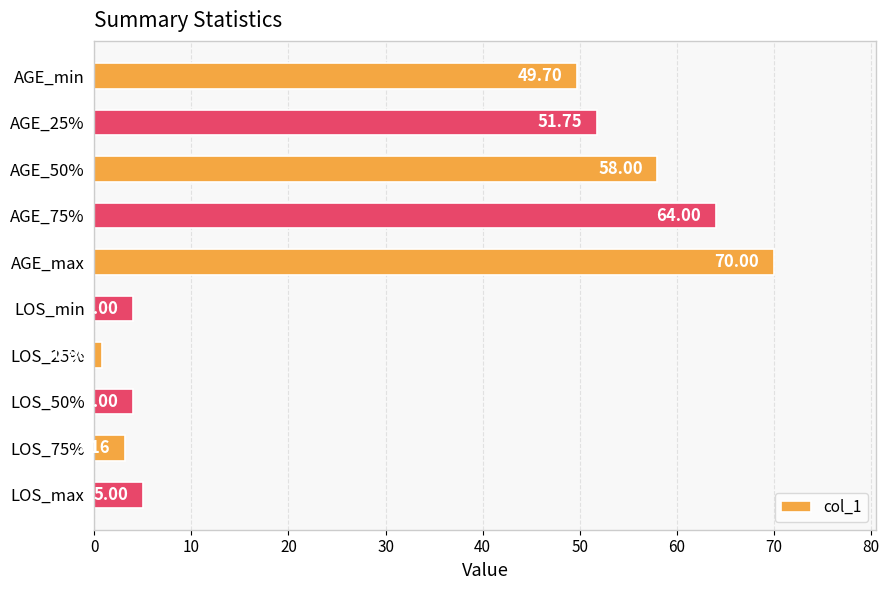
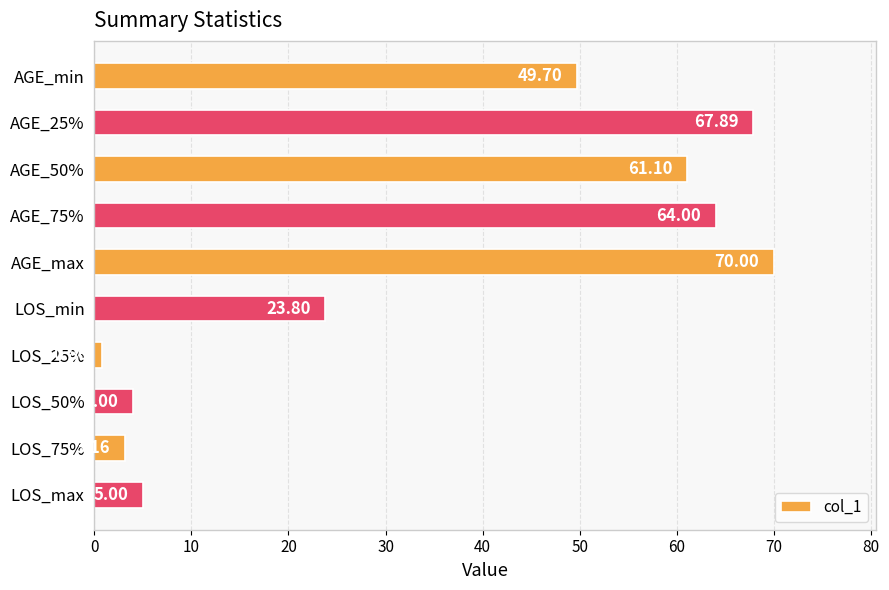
AGE_25%: 51.75 -> 67.89
AGE_50%: 58.00 -> 61.10
LOS_min: 4.00 -> 23.80
